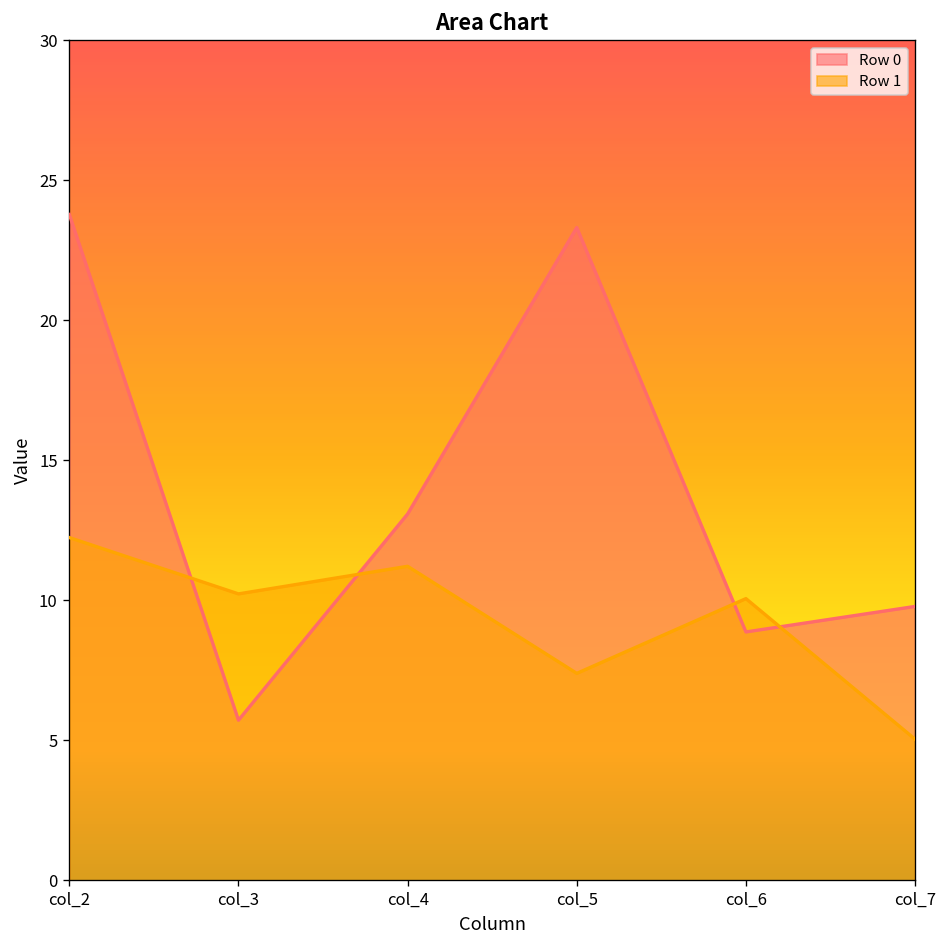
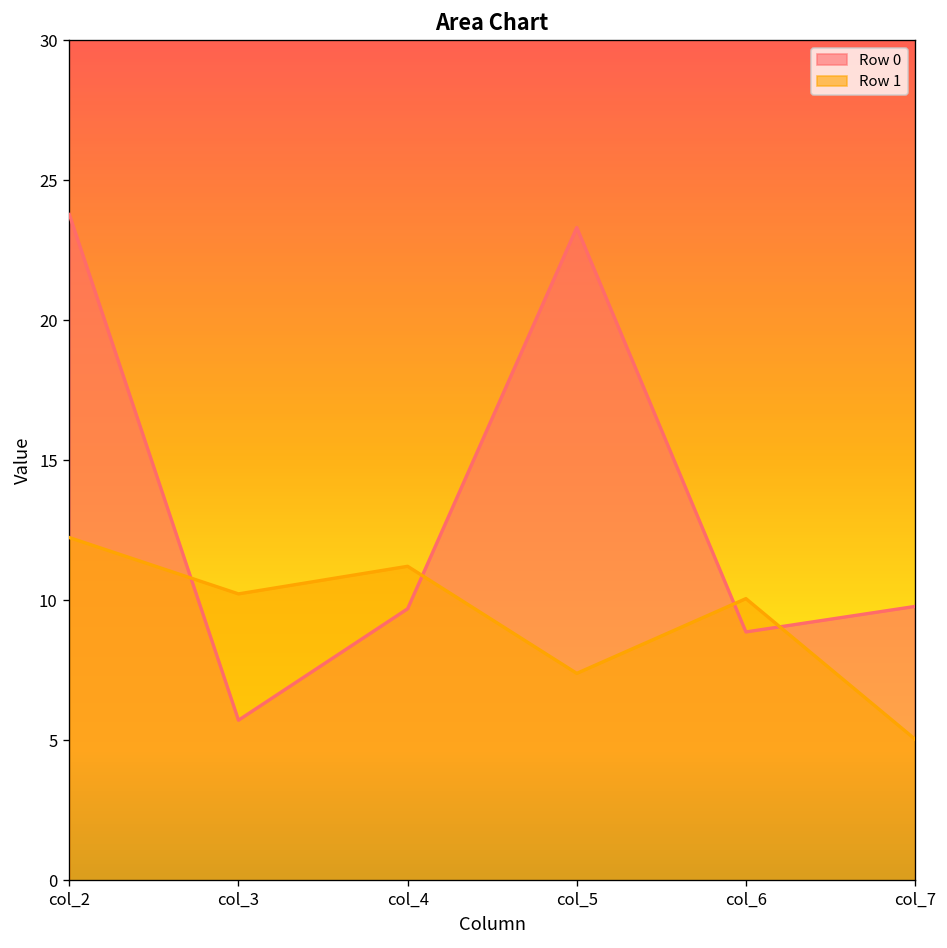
Row 0, col_4: 13.1 -> 9.7
